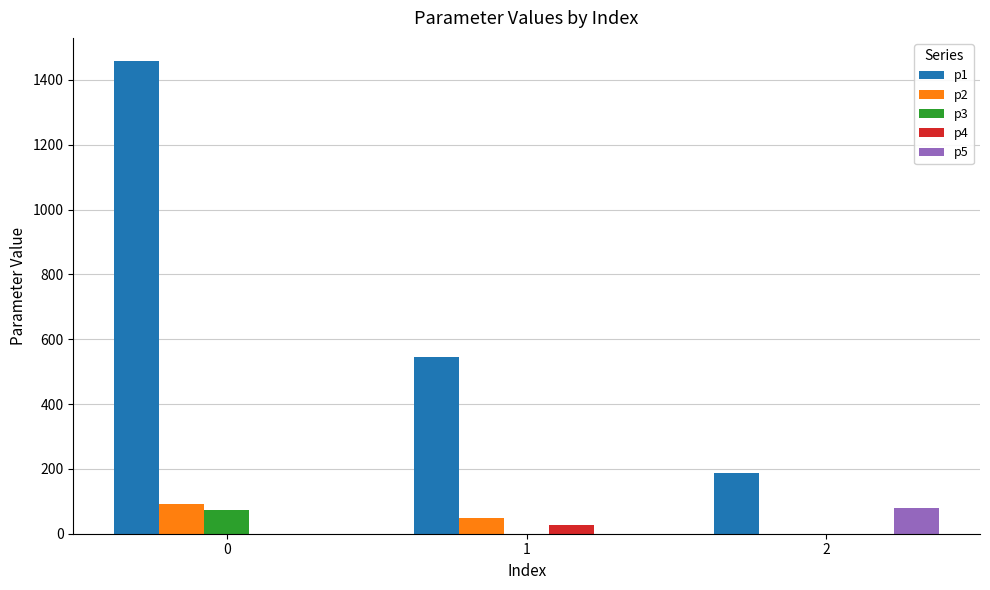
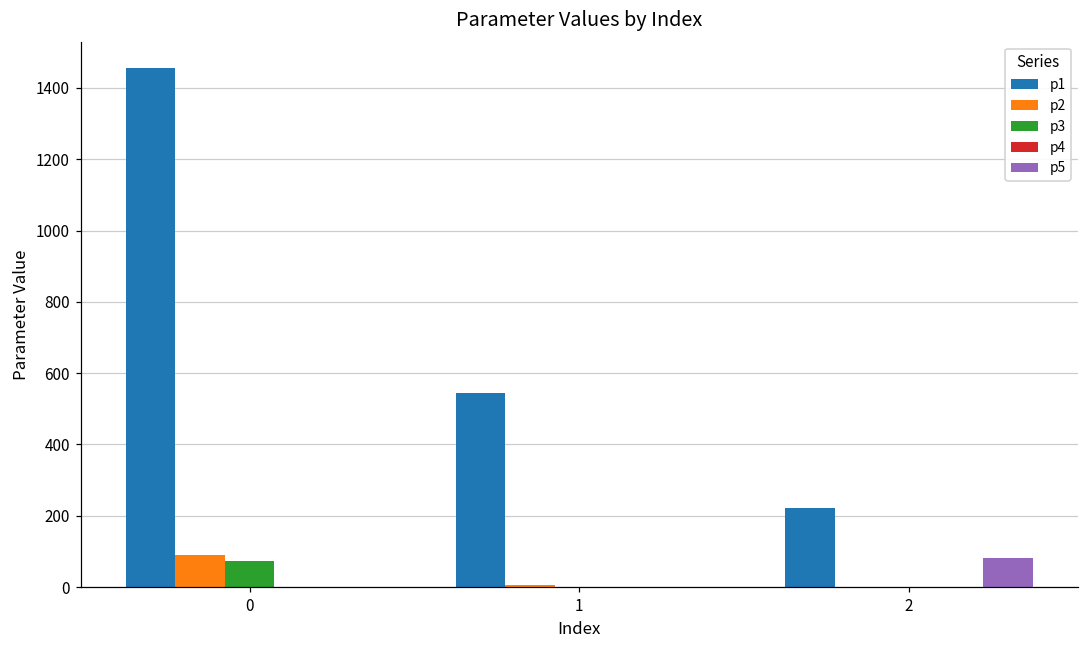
p2, 1: 50 -> 10
p4, 1: 30 -> 0
p1, 2: 190 -> 220
